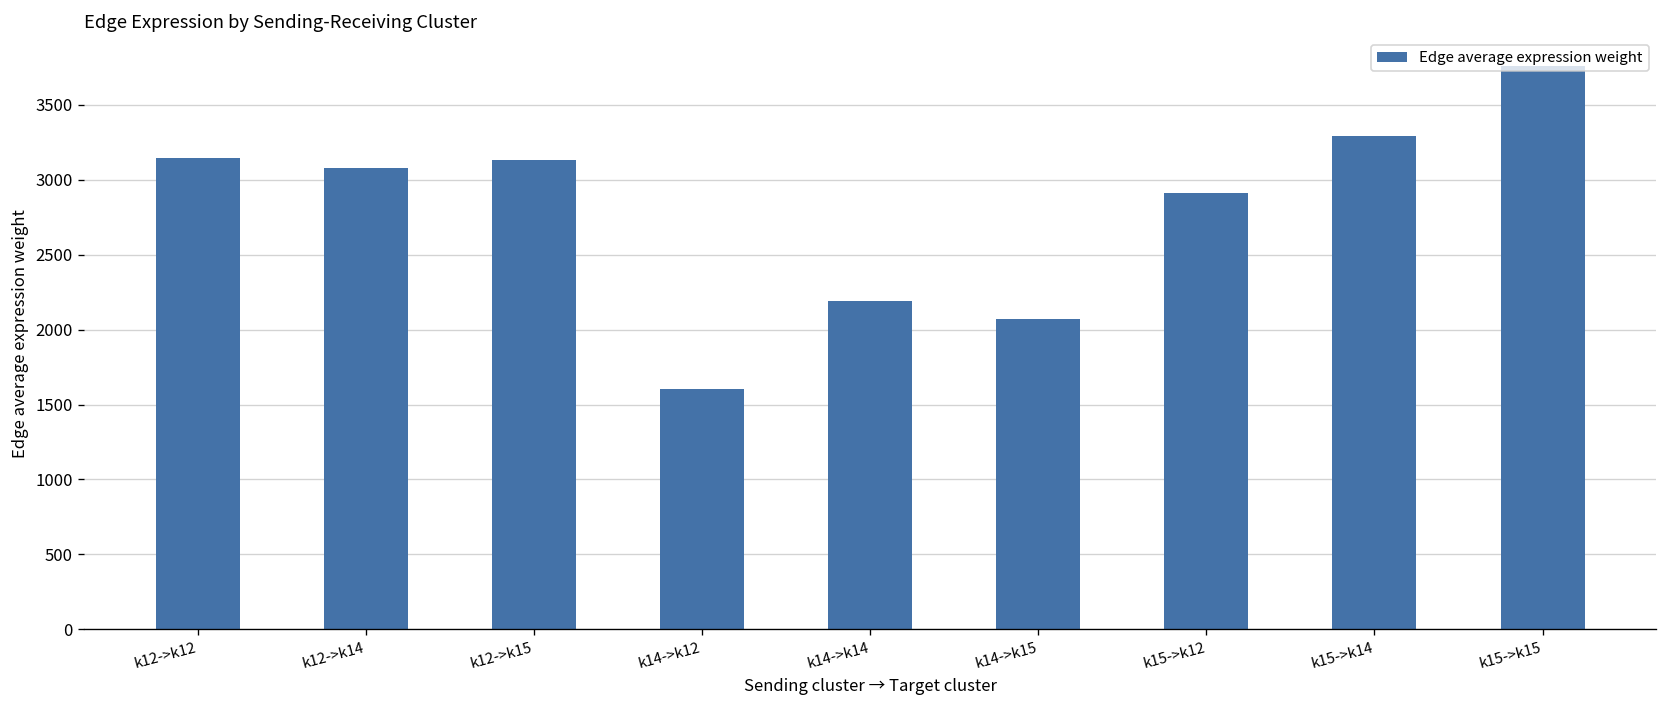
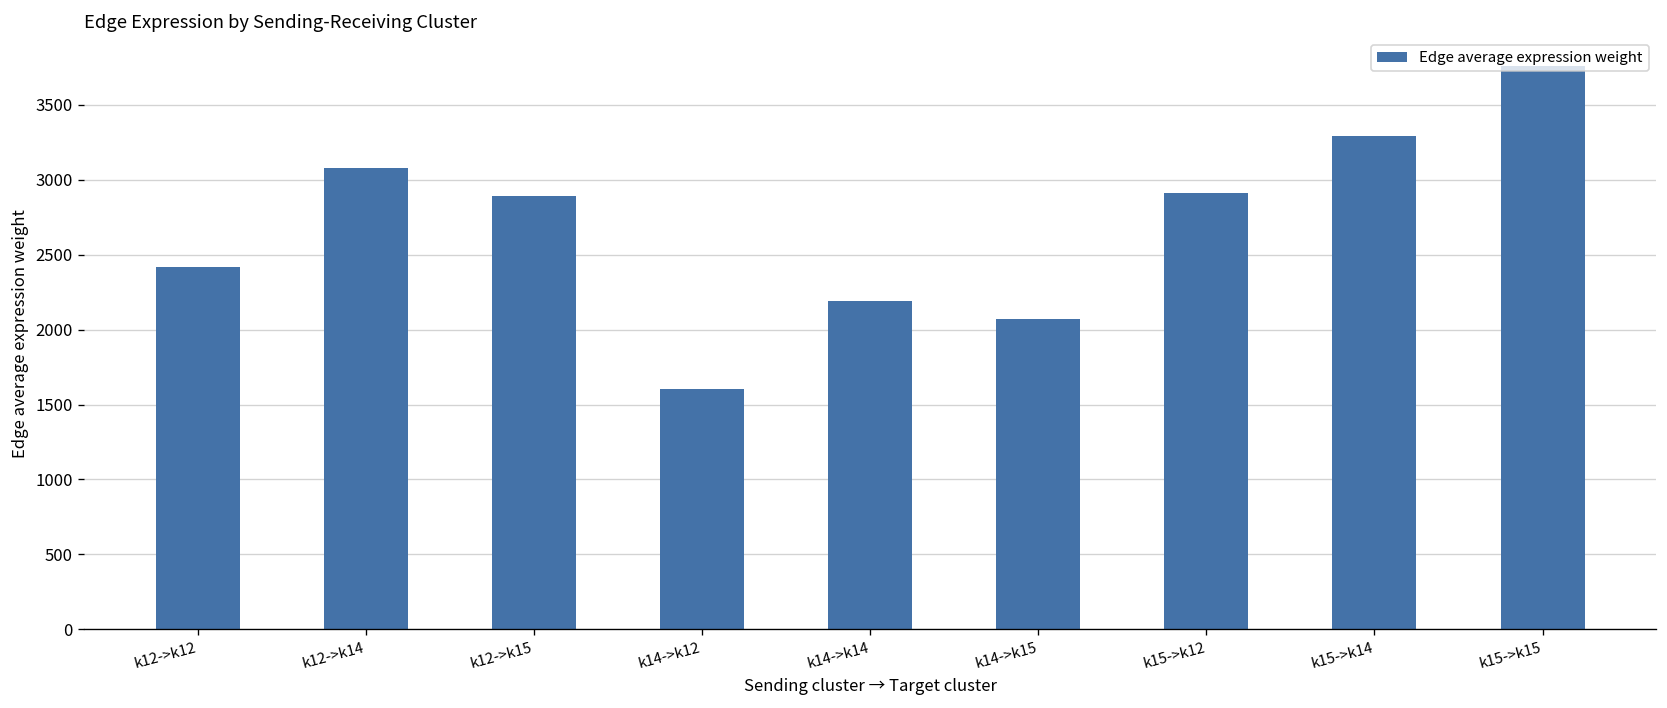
k12->k12: 3150 -> 2420
k12->k15: 3130 -> 2890
